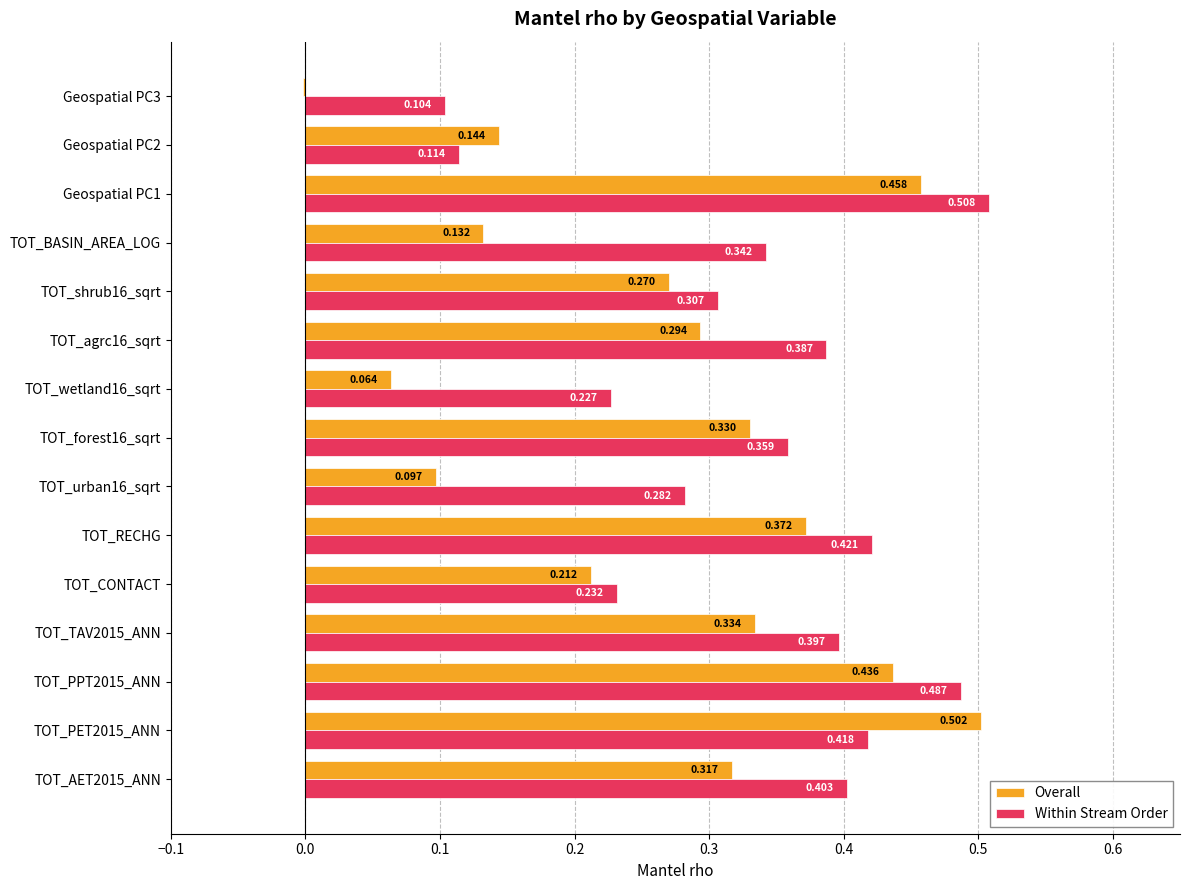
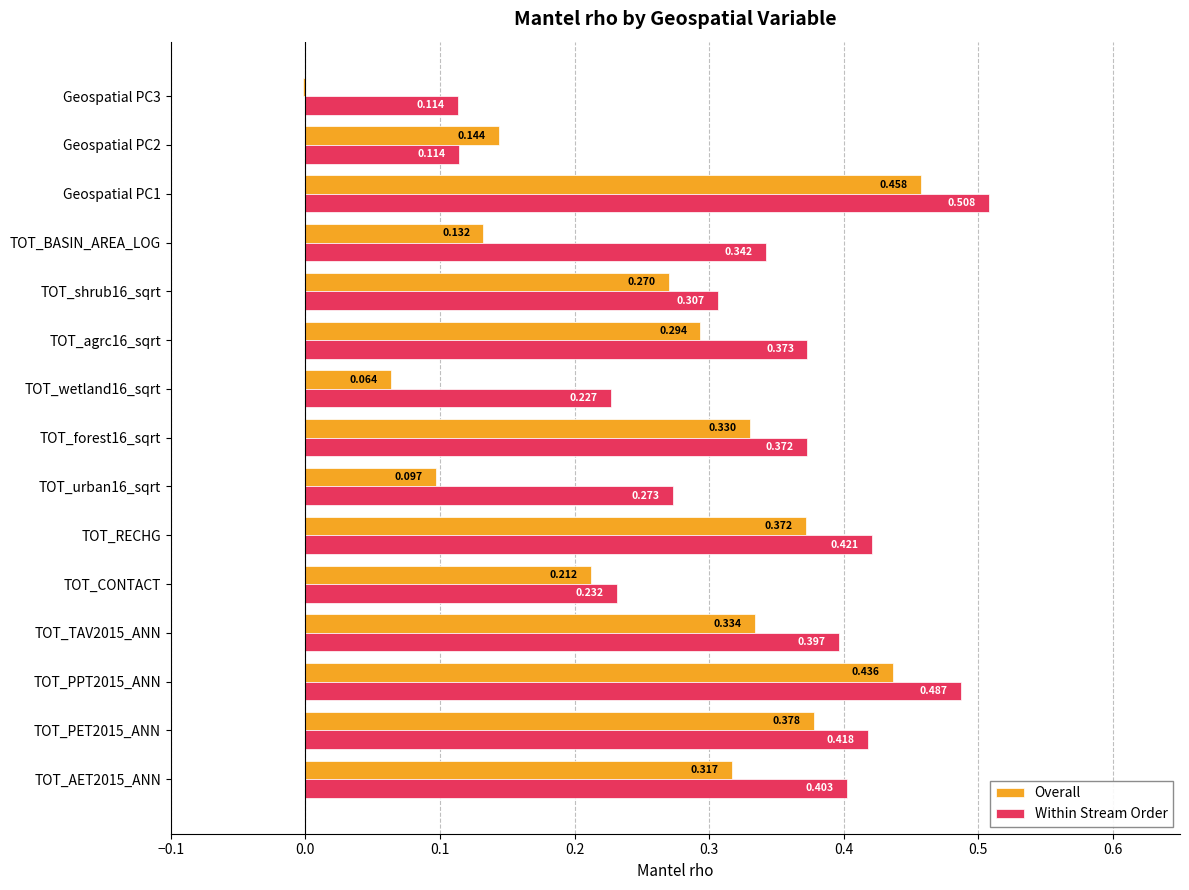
Within Stream Order, Geospatial PC3: 0.104 -> 0.114
Within Stream Order, TOT_agrc16_sqrt: 0.387 -> 0.373
Within Stream Order, TOT_forest16_sqrt: 0.359 -> 0.372
Within Stream Order, TOT_urban16_sqrt: 0.282 -> 0.273
Overall, TOT_PET2015_ANN: 0.502 -> 0.378
